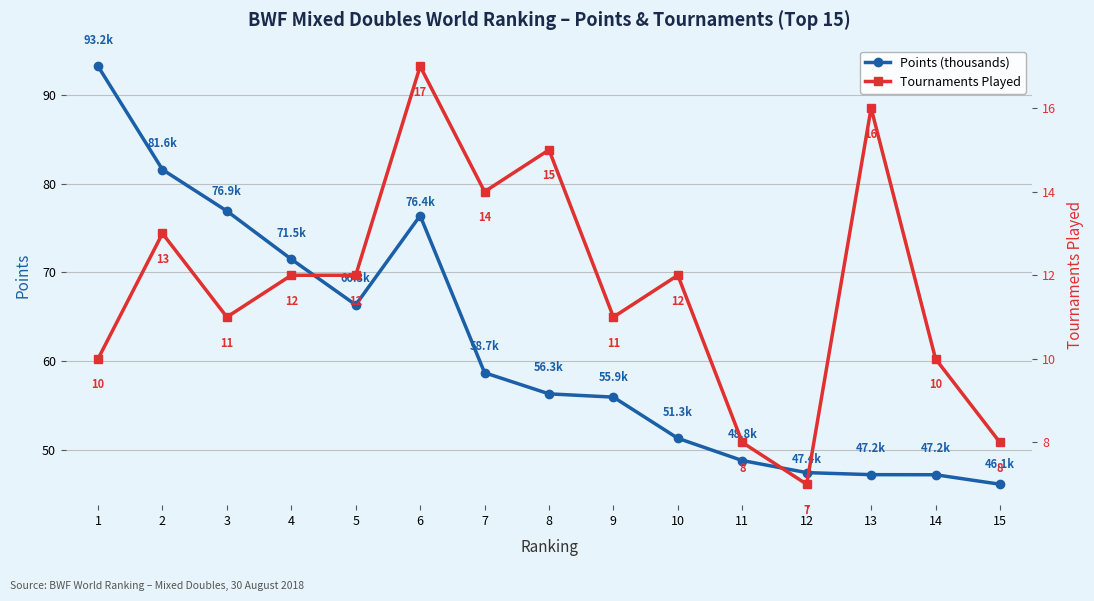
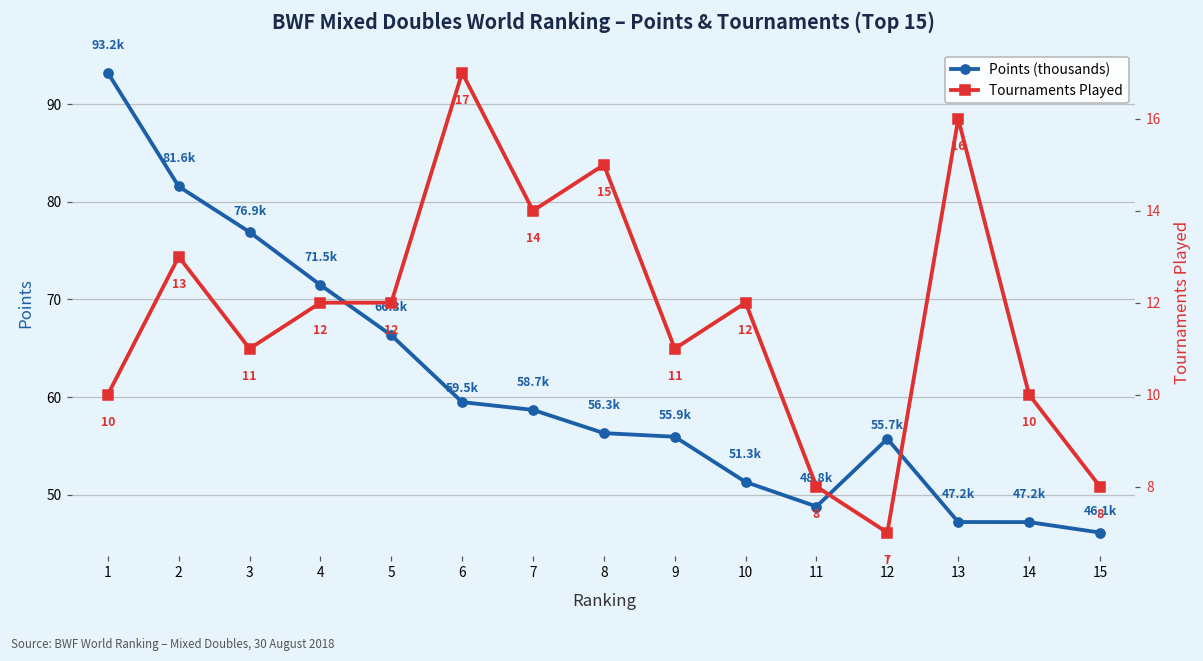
Points (thousands), 6: 76.4k -> 59.5k
Points (thousands), 12: 47.4k -> 55.7k
